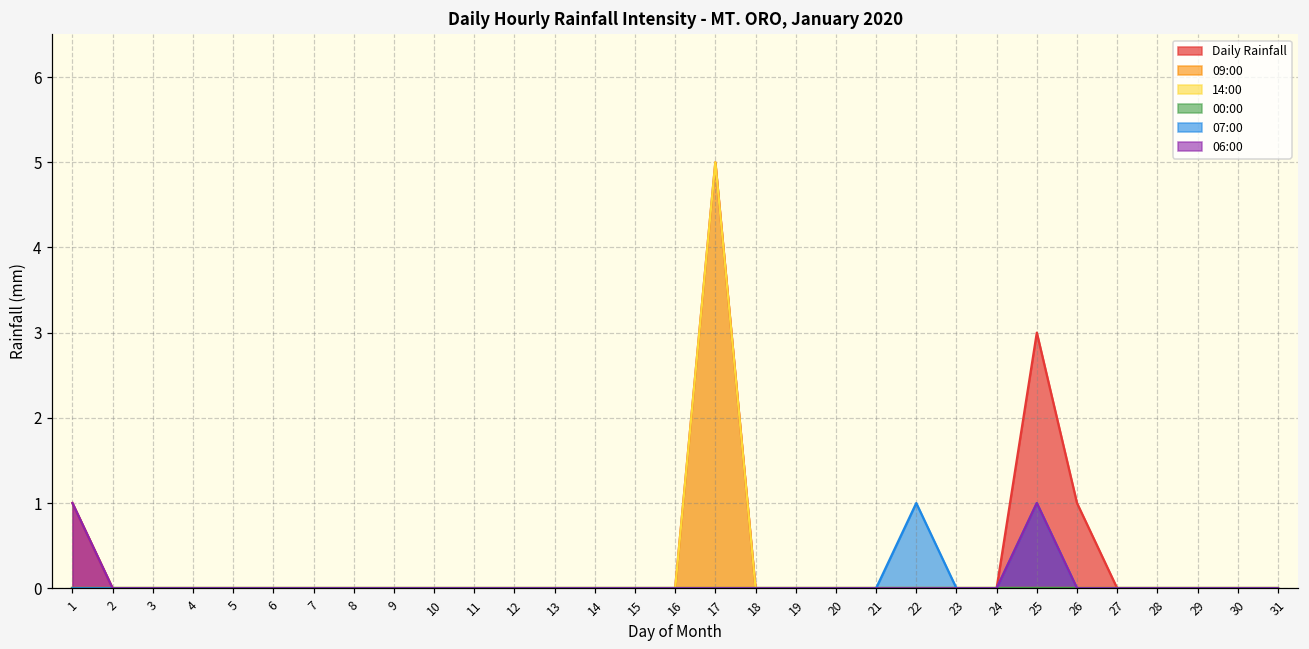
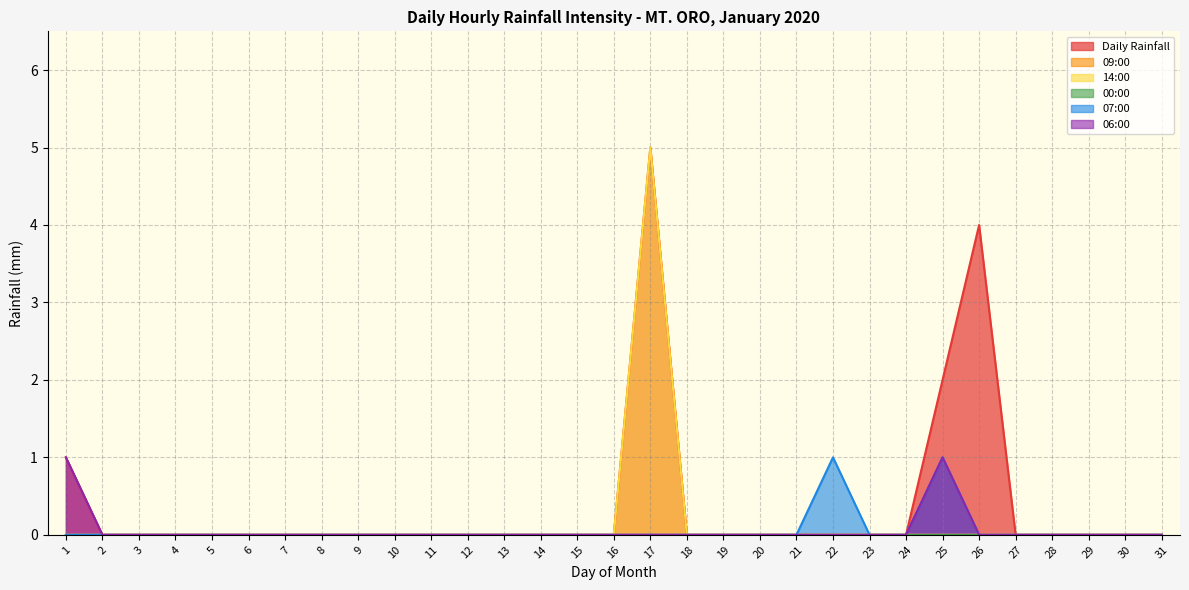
Daily Rainfall, 25: 3 -> 2
Daily Rainfall, 26: 1 -> 4
